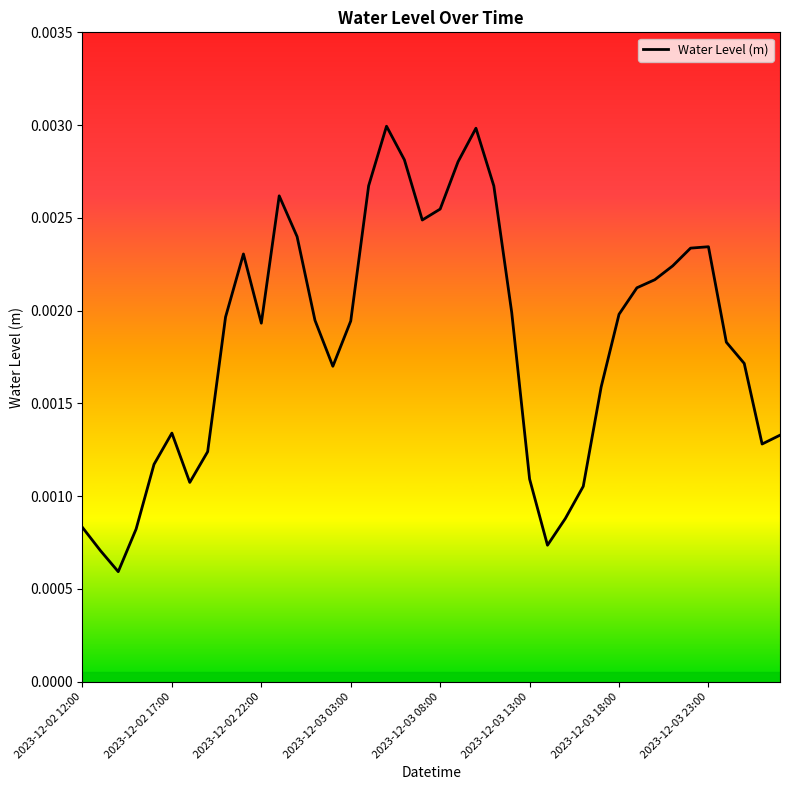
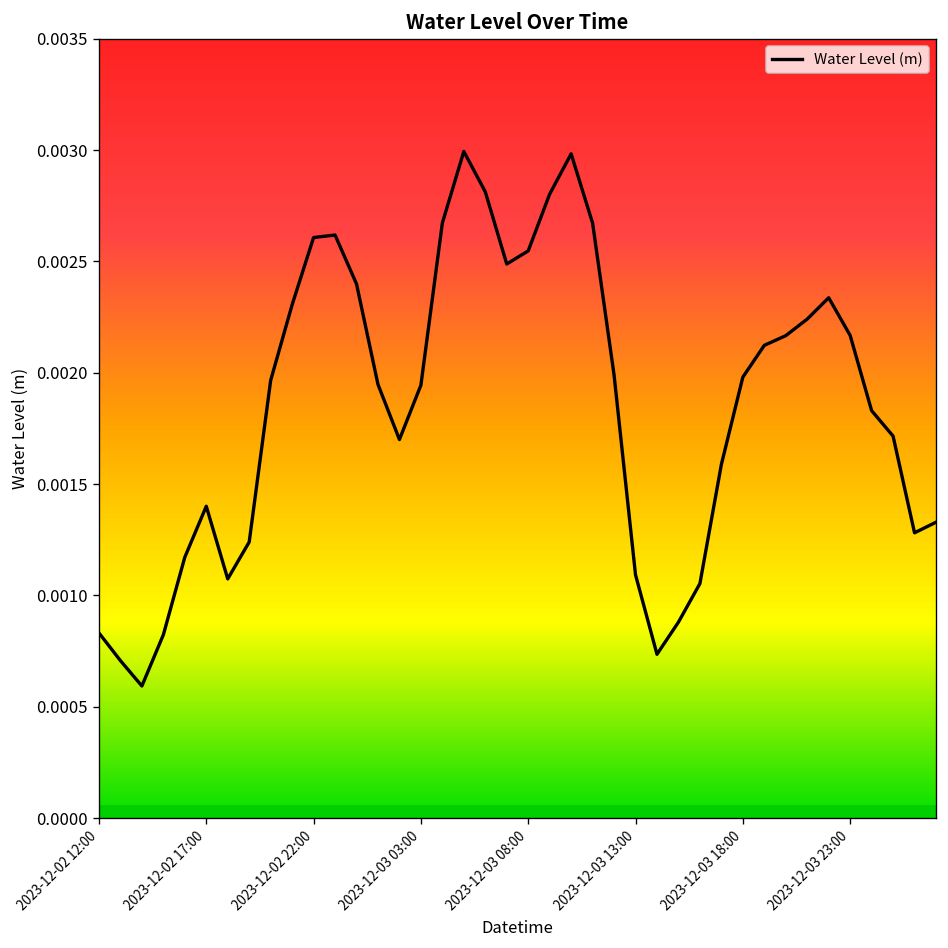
2023-12-02 17:00: 0.00134 -> 0.00140
2023-12-02 22:00: 0.00193 -> 0.00261
2023-12-03 23:00: 0.00234 -> 0.00217
